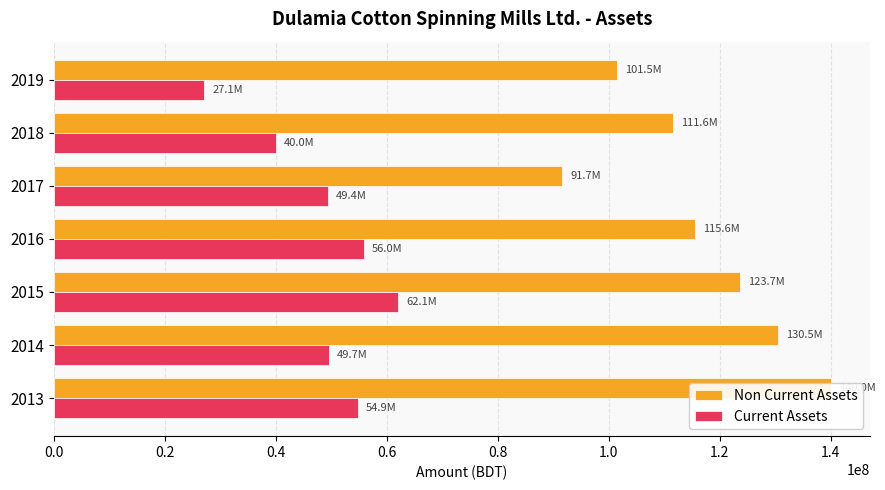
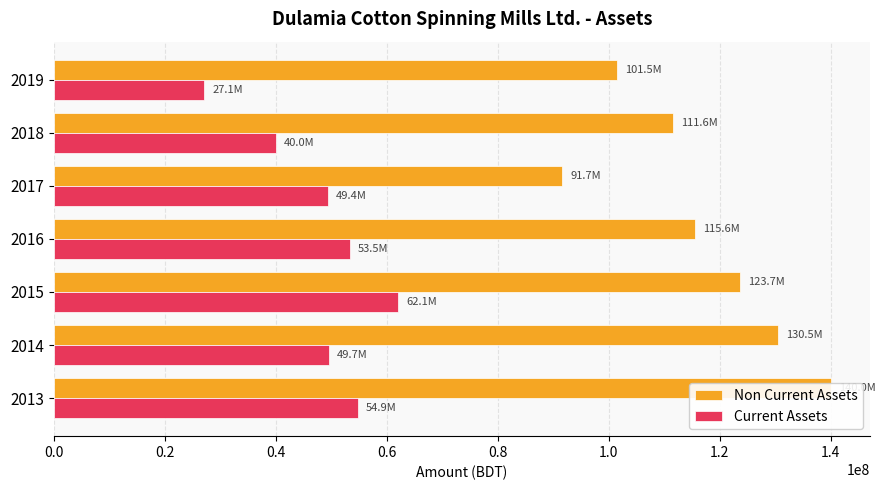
Current Assets, 2016: 56.0M -> 53.5M
